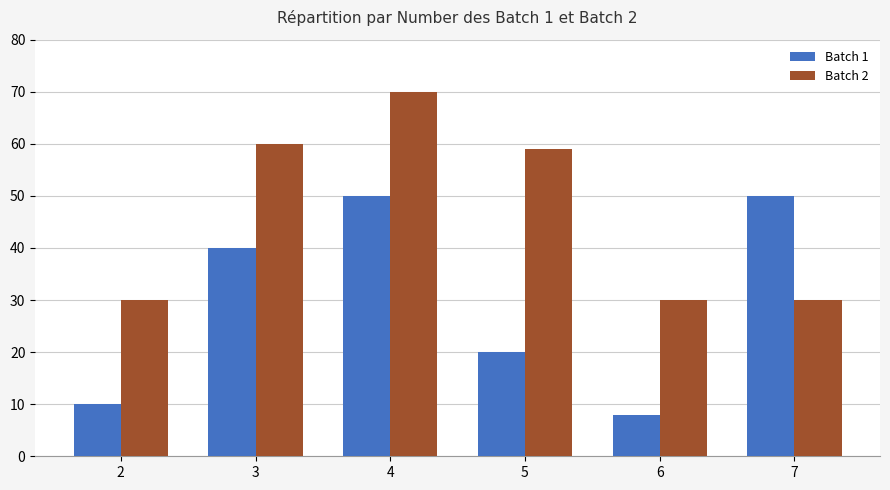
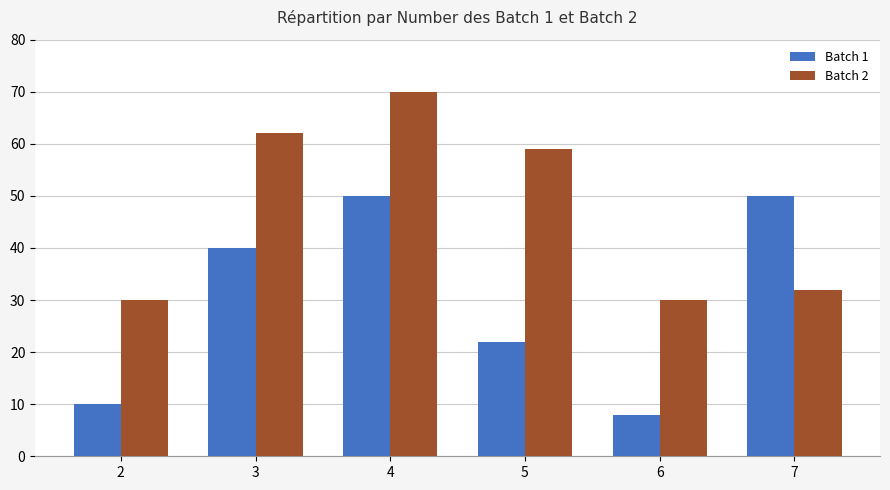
Batch 2, 3: 60 -> 62
Batch 1, 5: 20 -> 22
Batch 2, 7: 30 -> 32
